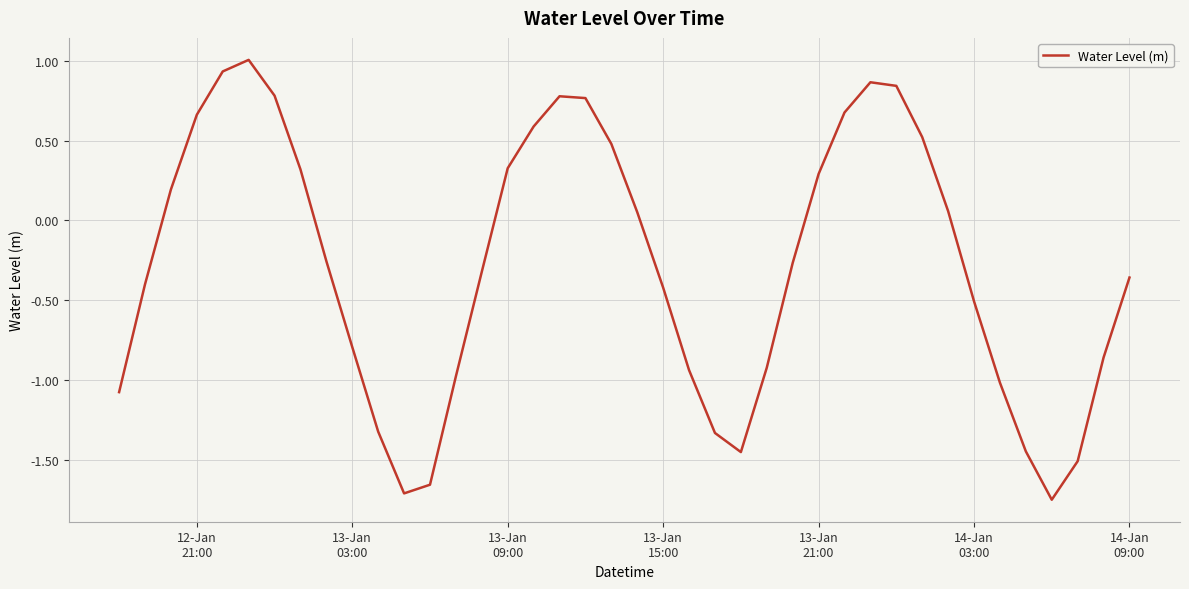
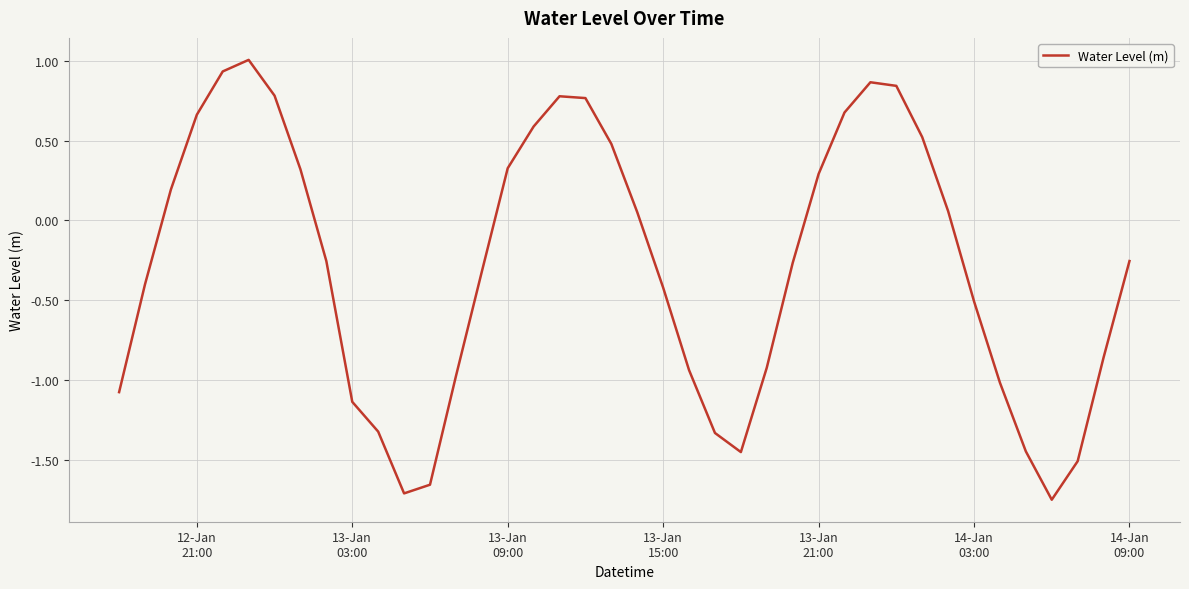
13-Jan 03:00: -0.79 -> -1.13
14-Jan 09:00: -0.36 -> -0.25
